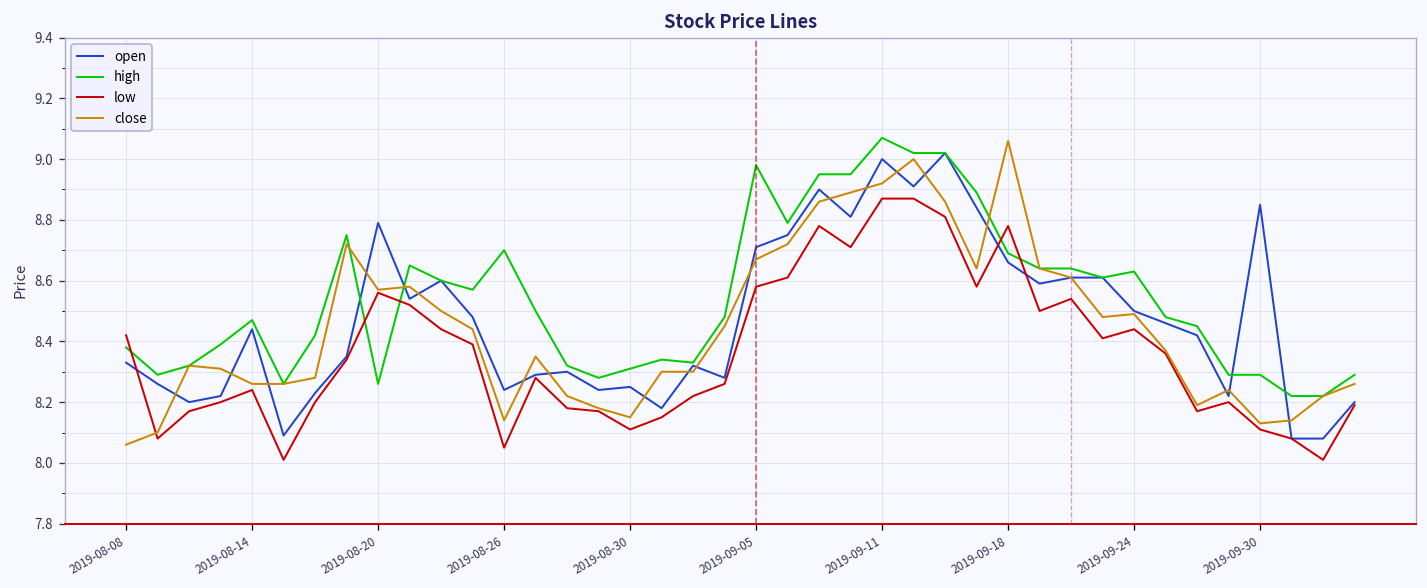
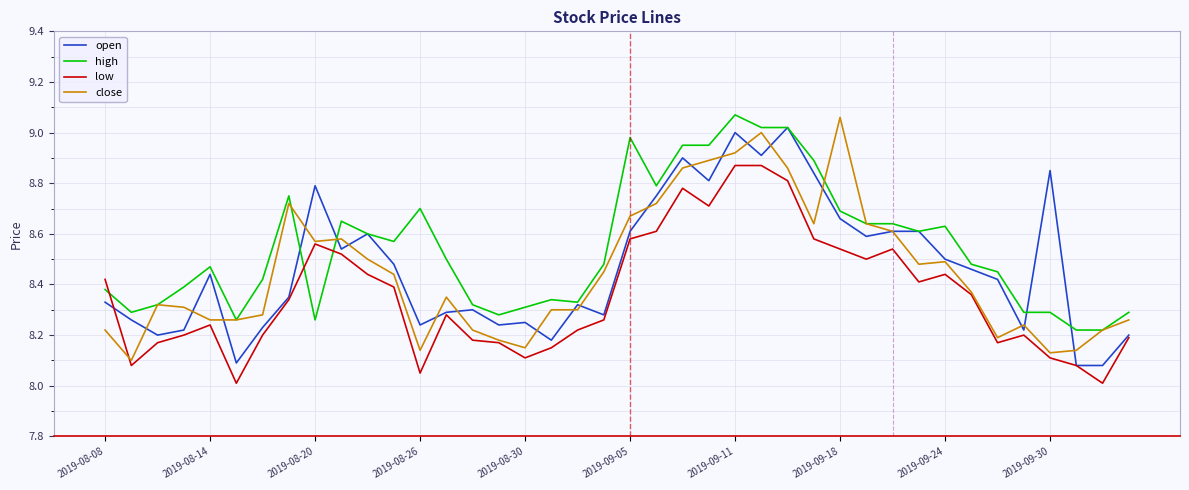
close, 2019-08-08: 8.06 -> 8.22
open, 2019-09-05: 8.71 -> 8.61
low, 2019-09-18: 8.78 -> 8.54
